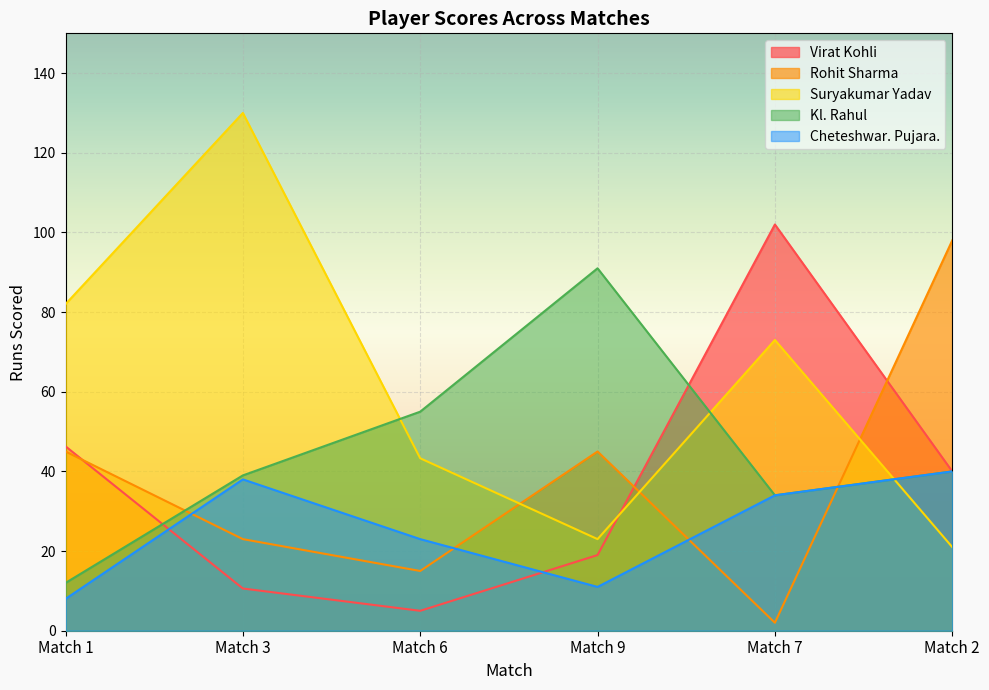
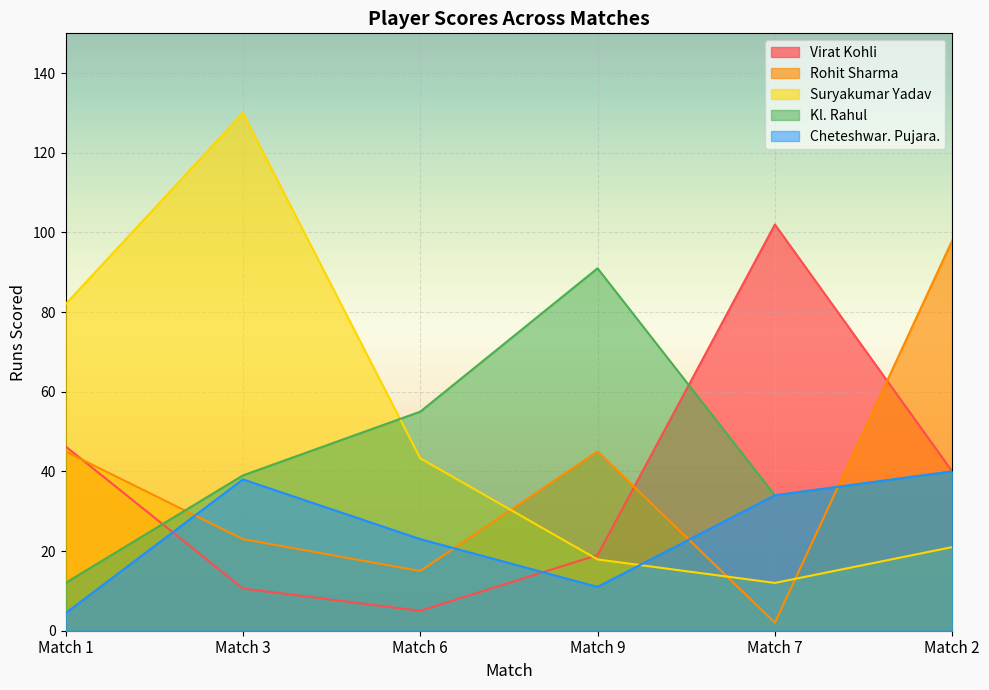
Cheteshwar. Pujara., Match 1: 8 -> 4
Suryakumar Yadav, Match 9: 23 -> 18
Suryakumar Yadav, Match 7: 73 -> 12
